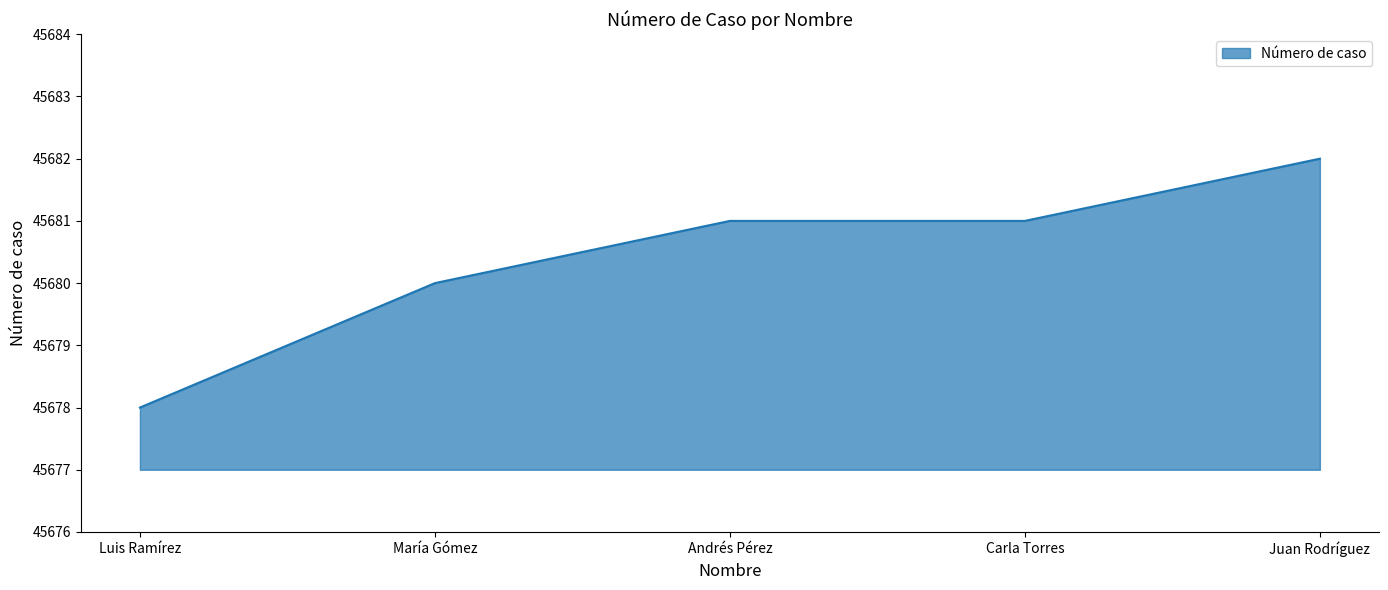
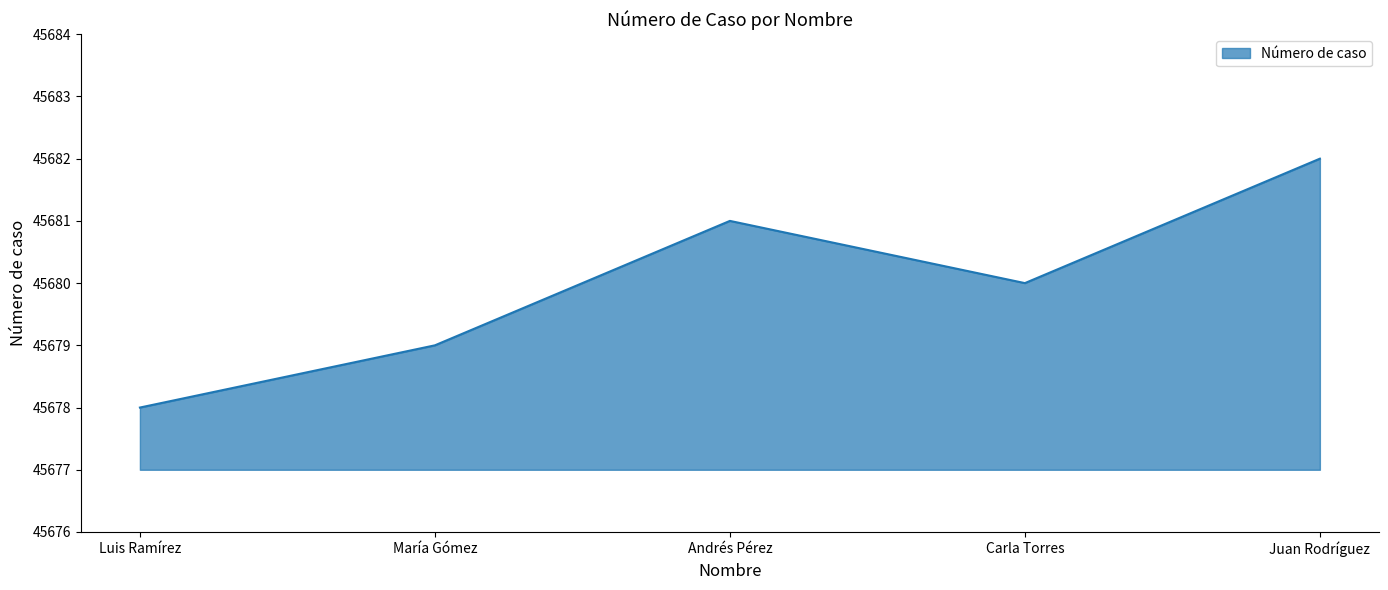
María Gómez: 45680 -> 45679
Carla Torres: 45681 -> 45680
